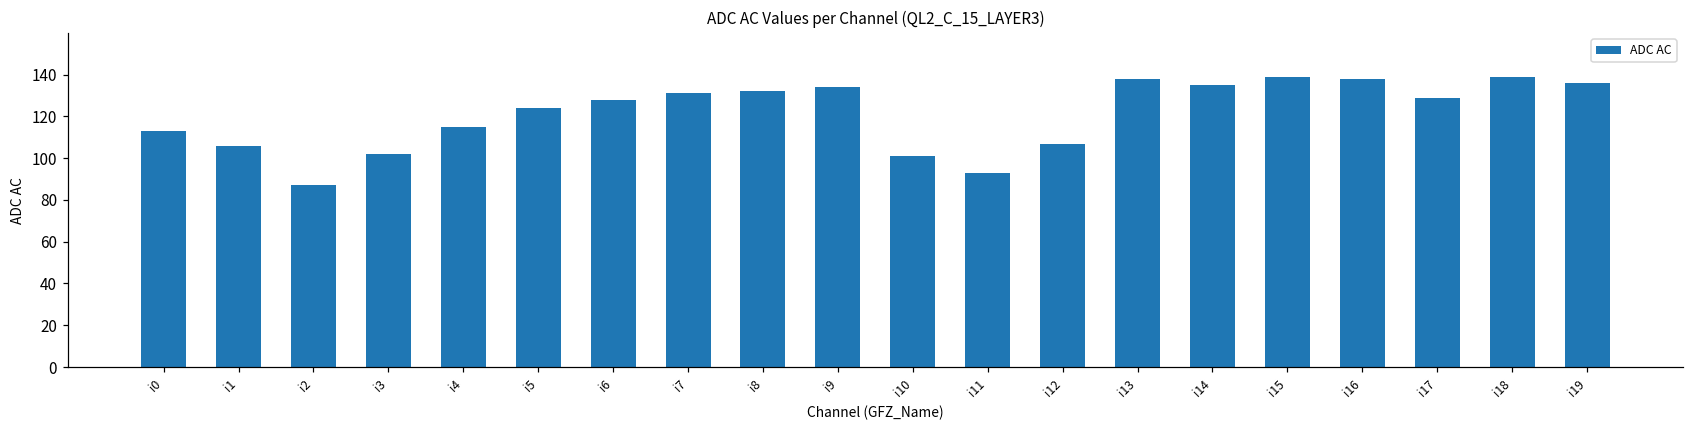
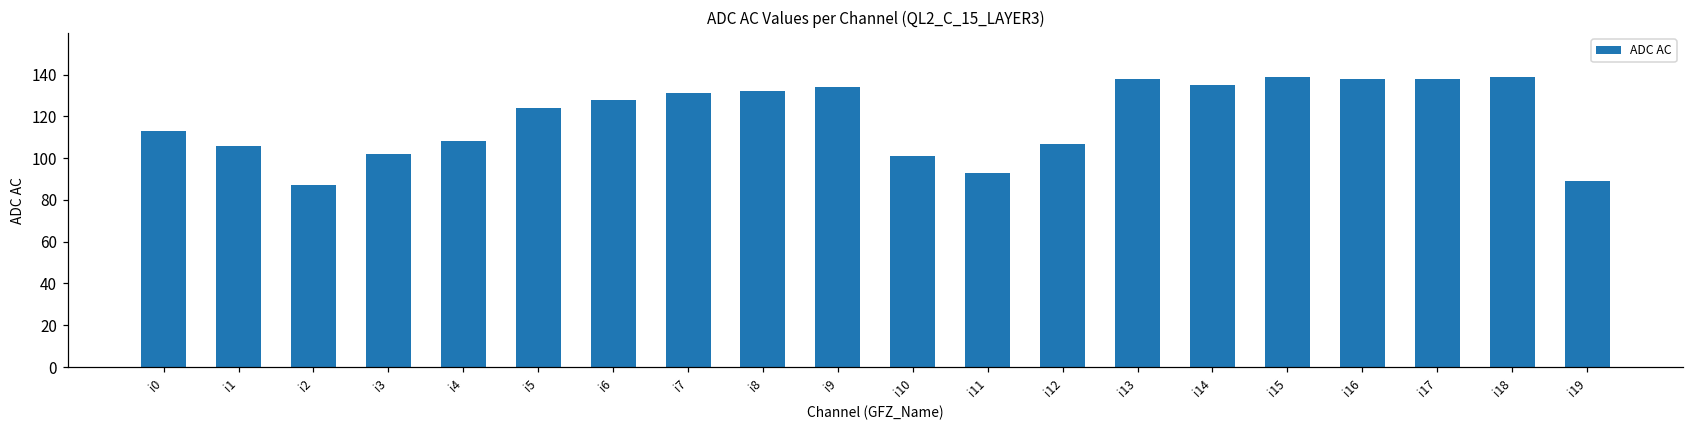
i4: 115 -> 108
i17: 129 -> 138
i19: 136 -> 89
